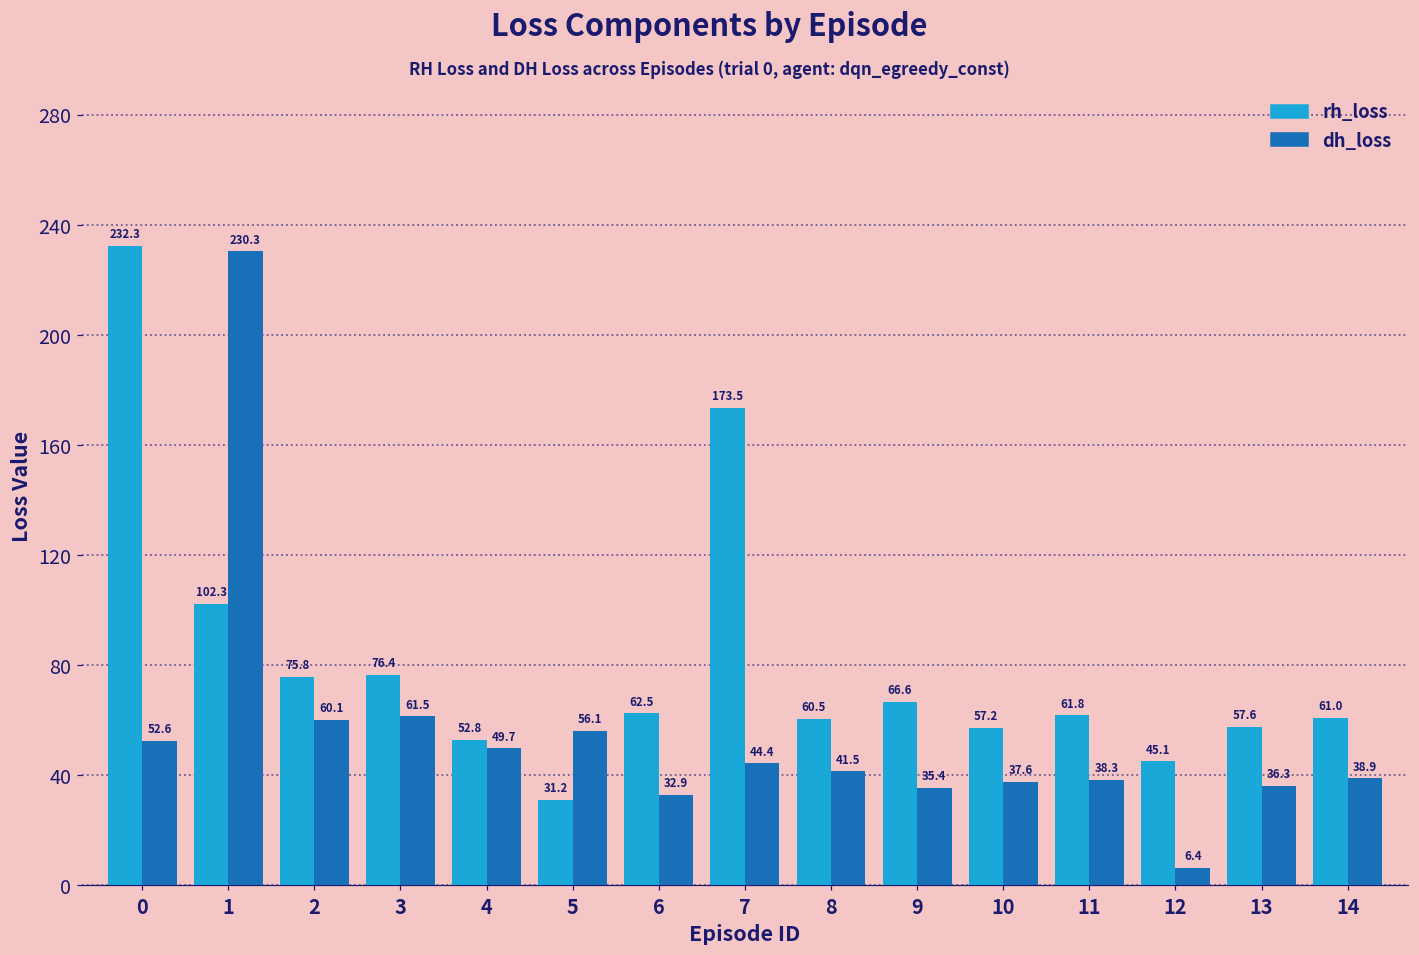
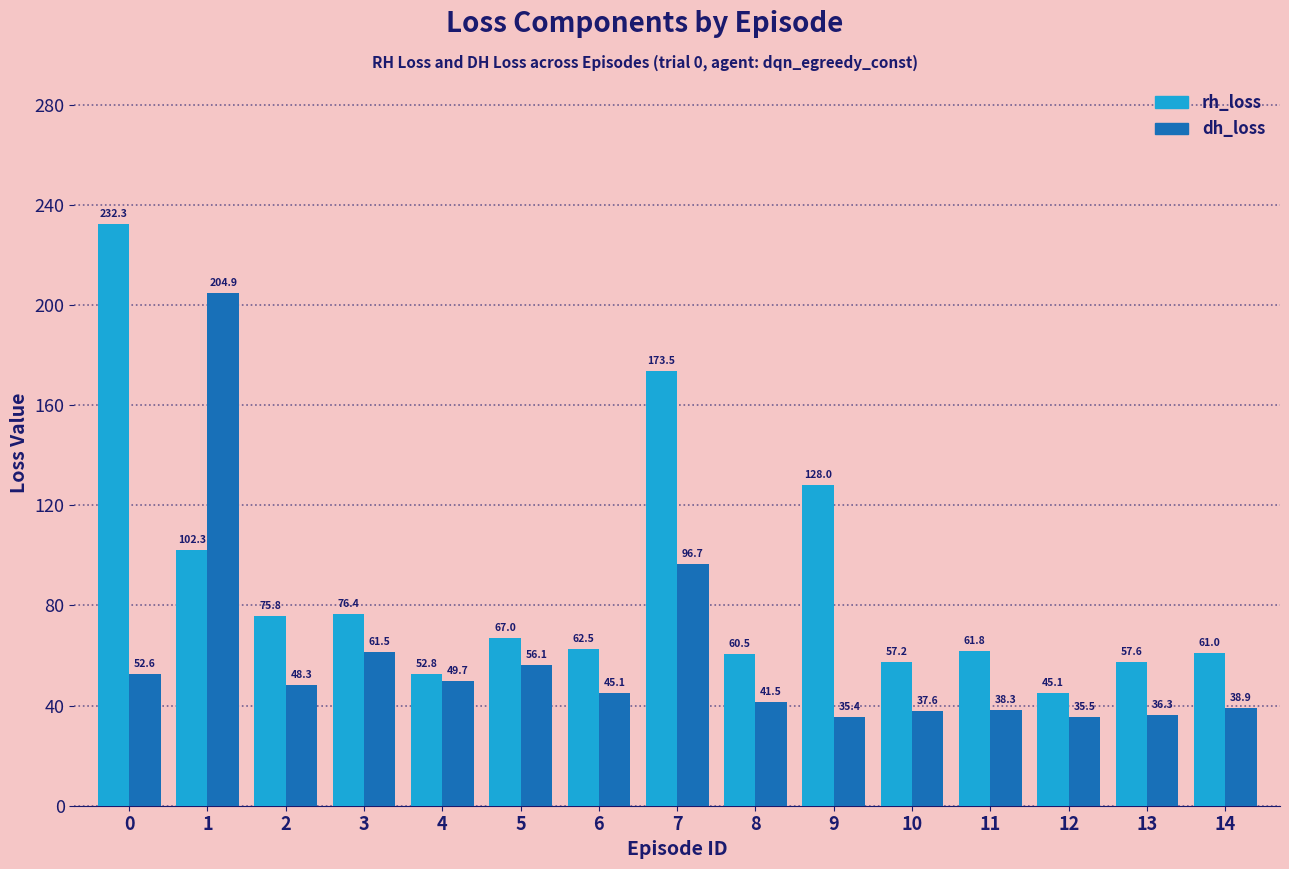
dh_loss, 1: 230.3 -> 204.9
dh_loss, 2: 60.1 -> 48.3
rh_loss, 5: 31.2 -> 67.0
dh_loss, 6: 32.9 -> 45.1
dh_loss, 7: 44.4 -> 96.7
rh_loss, 9: 66.6 -> 128.0
dh_loss, 12: 6.4 -> 35.5
